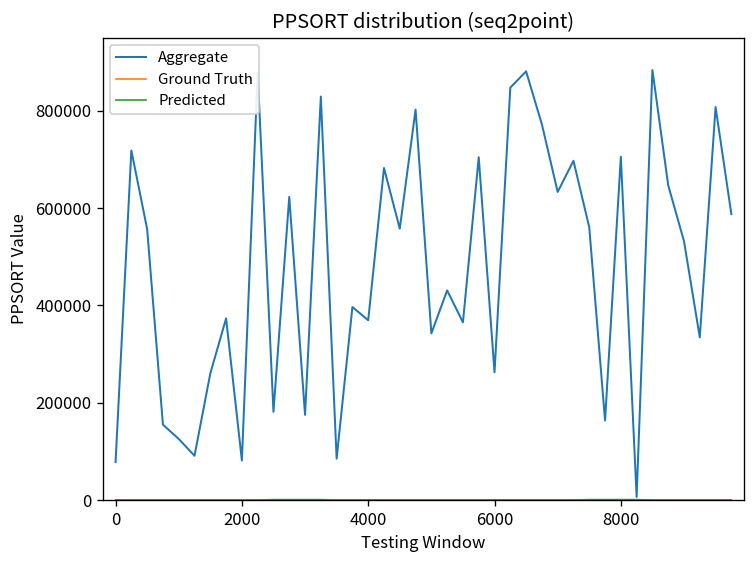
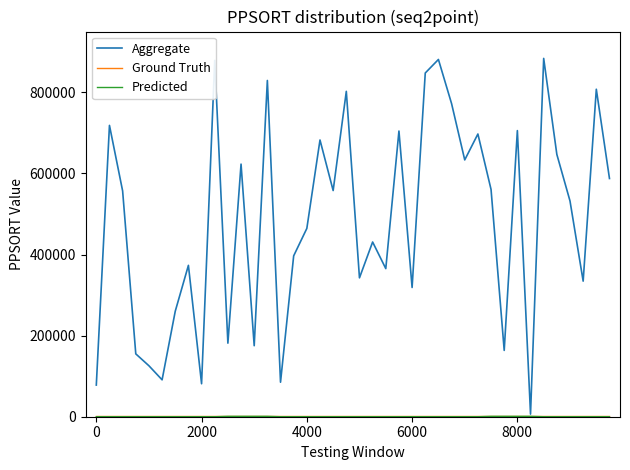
Aggregate, 4000: 370000 -> 460000
Aggregate, 6000: 260000 -> 320000
